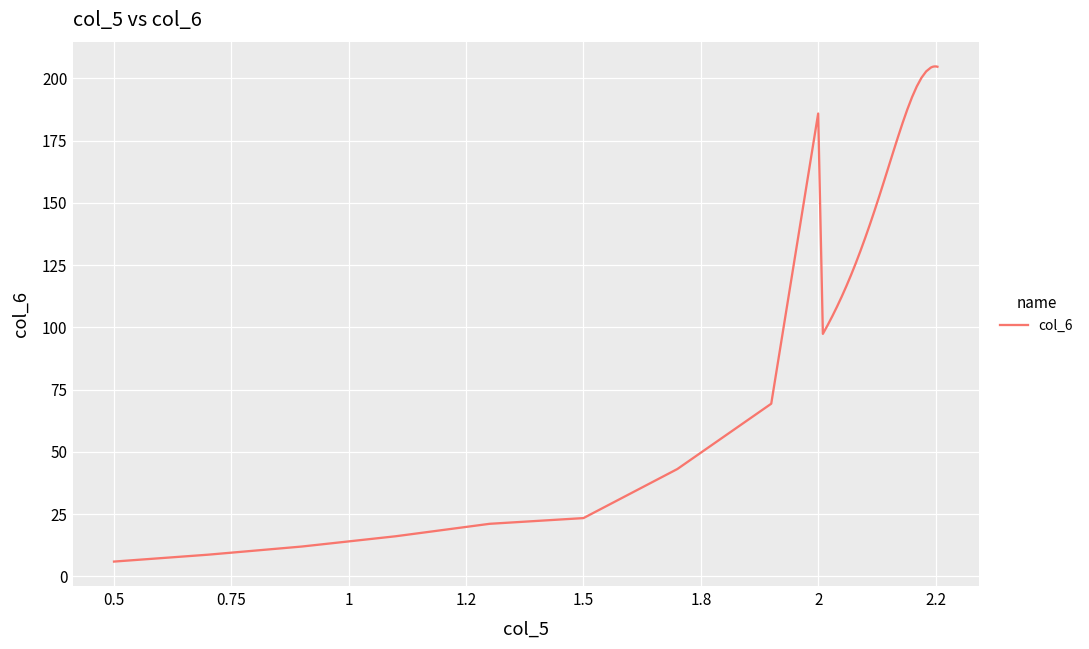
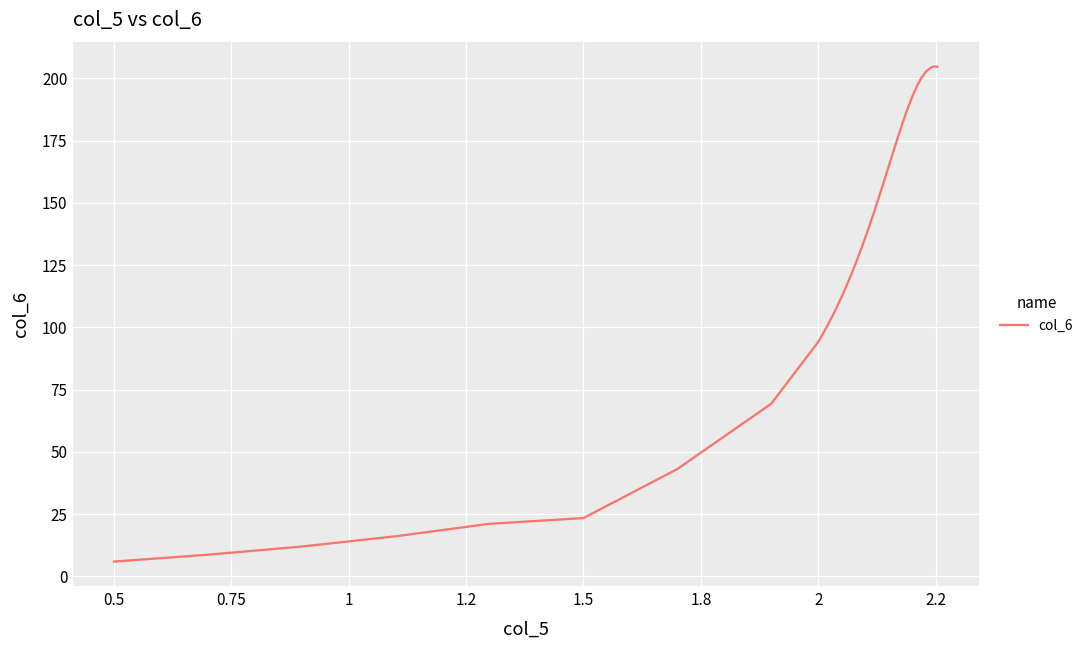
2: 186 -> 94
